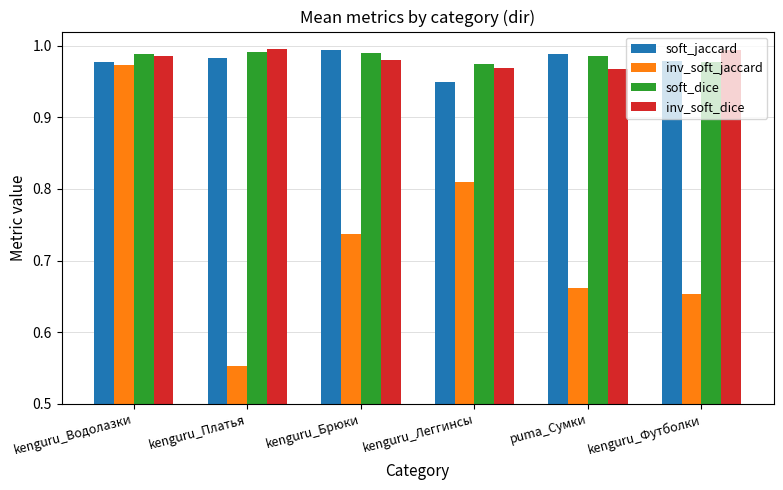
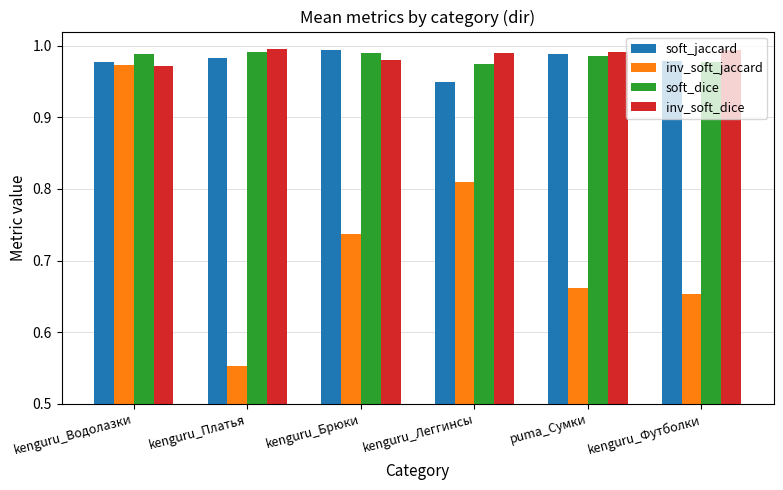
inv_soft_dice, kenguru_Водолазки: 0.99 -> 0.97
inv_soft_dice, kenguru_Леггинсы: 0.97 -> 0.99
inv_soft_dice, puma_Сумки: 0.97 -> 0.99
